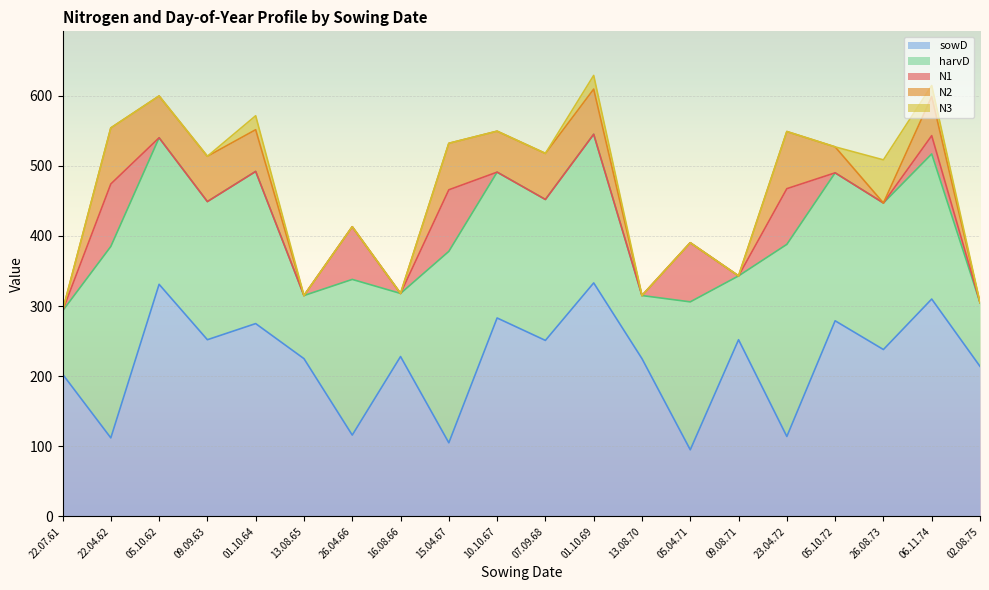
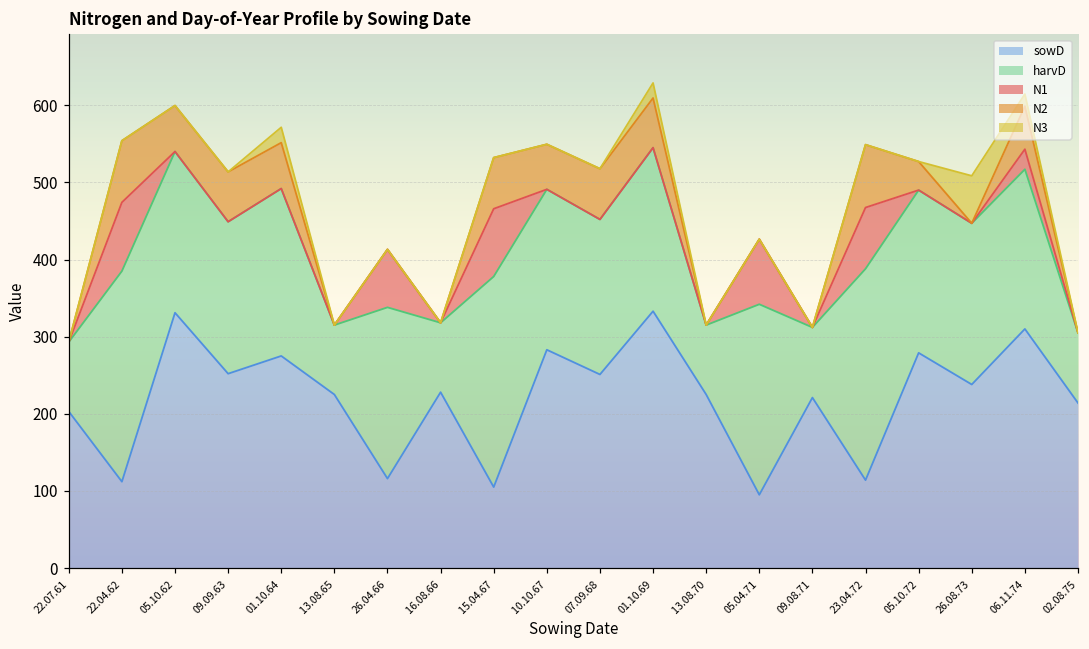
harvD, 05.04.71: 210 -> 250
sowD, 09.08.71: 250 -> 220
